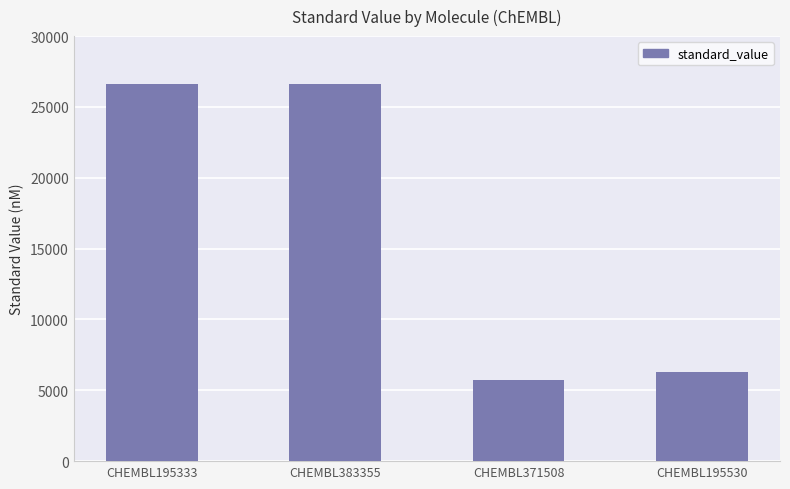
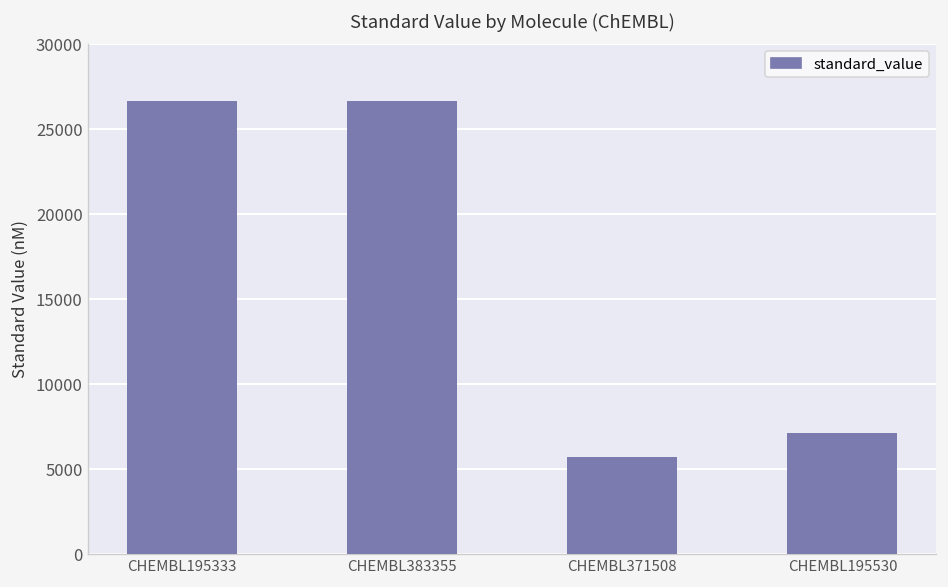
CHEMBL195530: 6300 -> 7100
